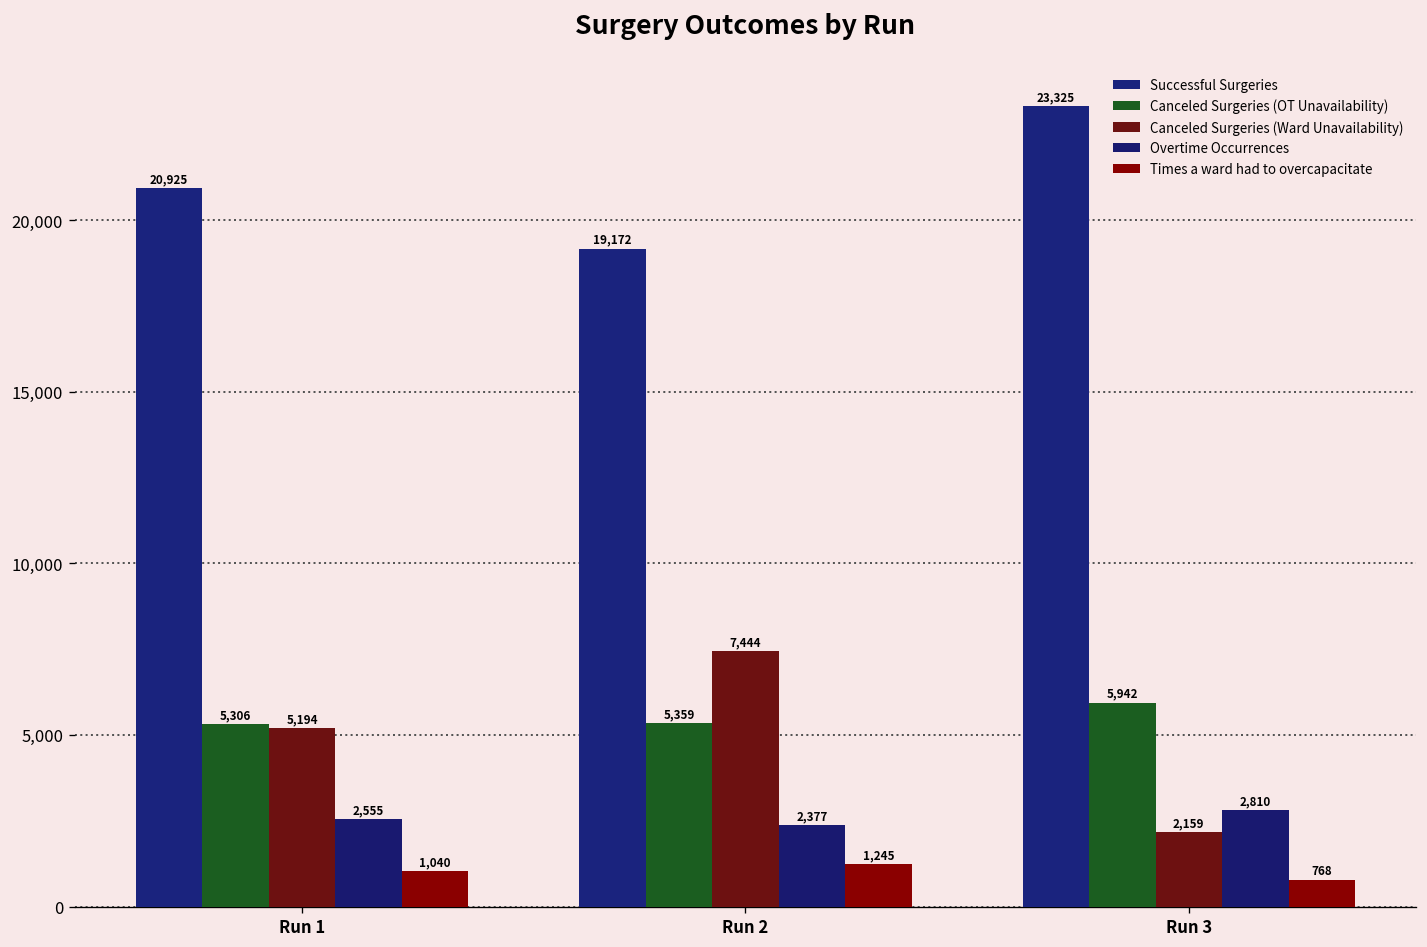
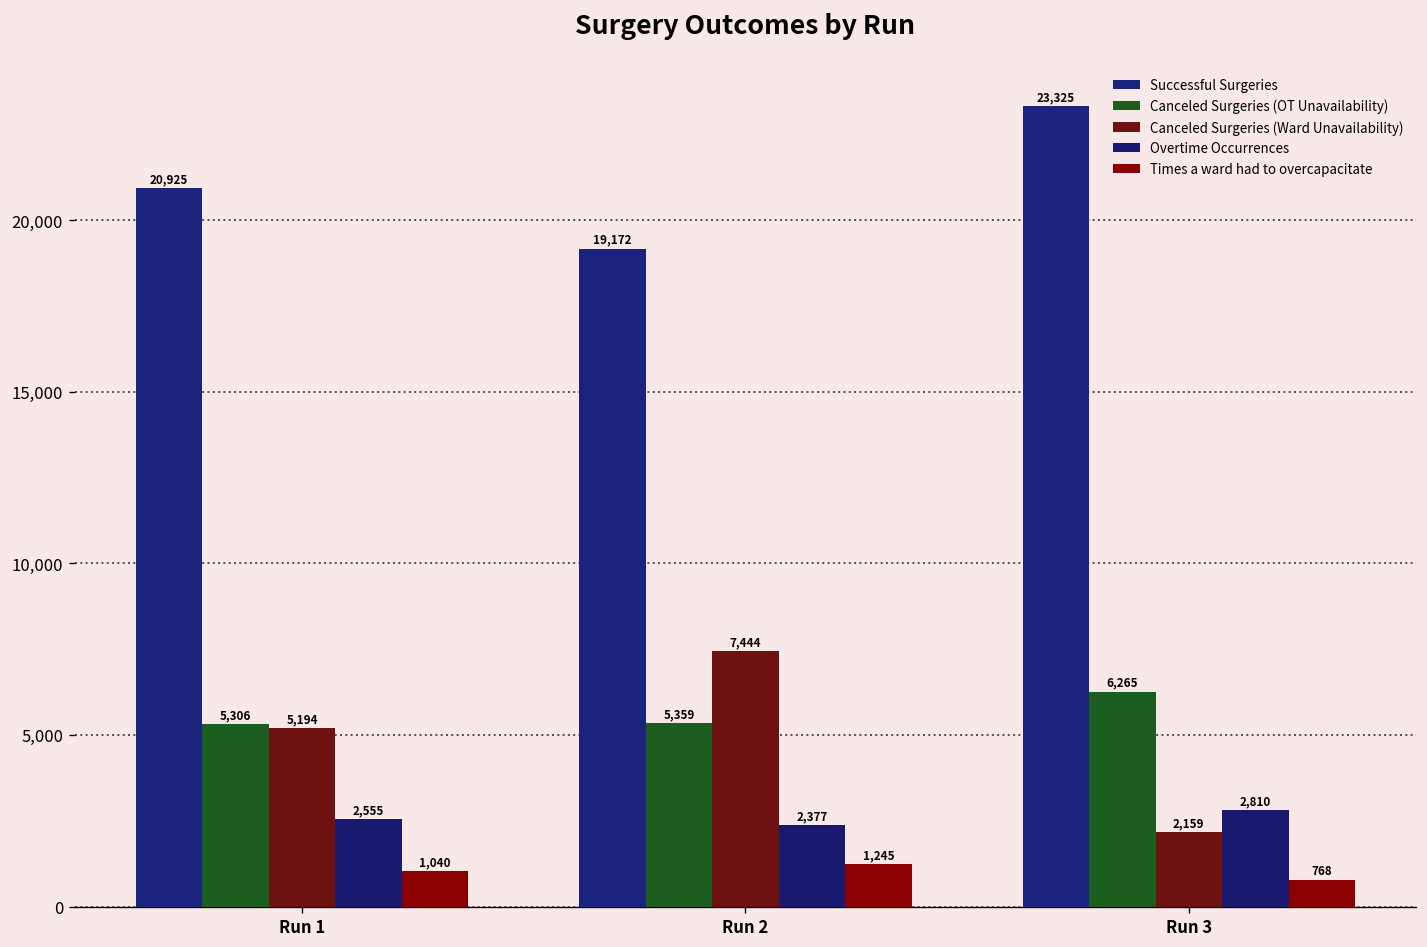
Canceled Surgeries (OT Unavailability), Run 3: 5,942 -> 6,265
